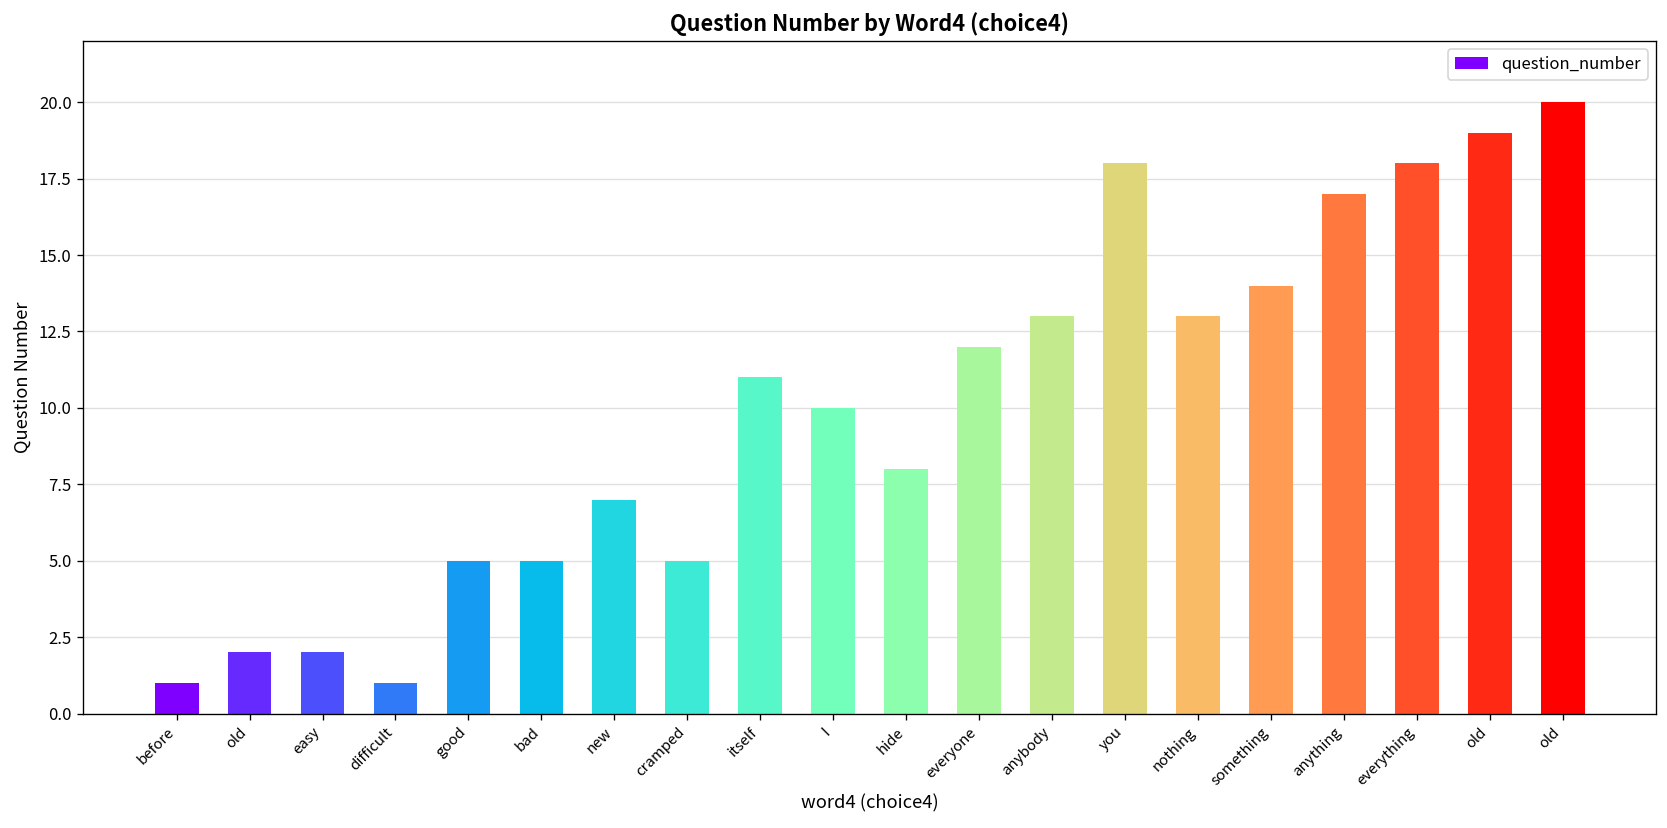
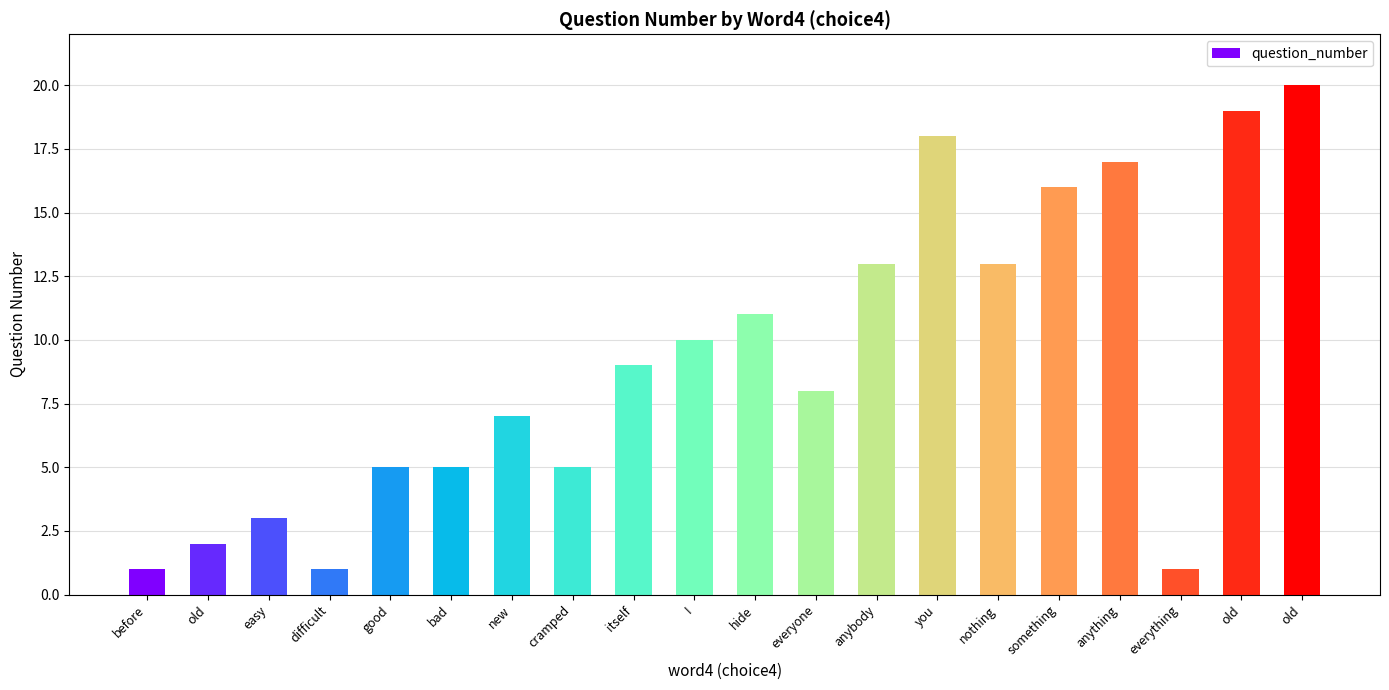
easy: 2 -> 3
itself: 11 -> 9
hide: 8 -> 11
everyone: 12 -> 8
something: 14 -> 16
everything: 18 -> 1
